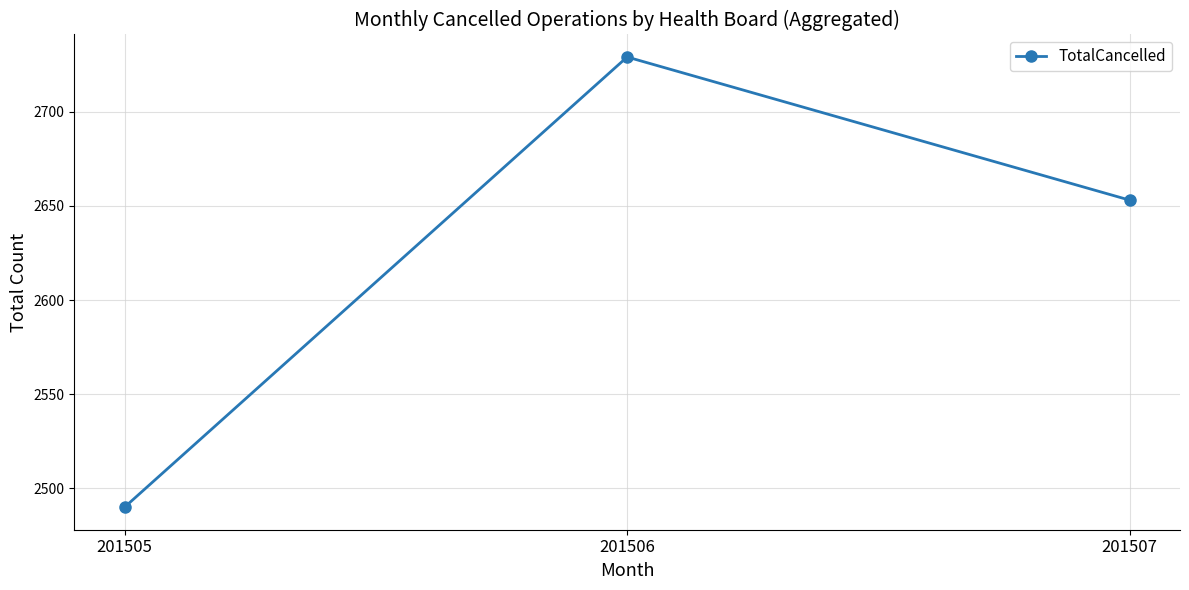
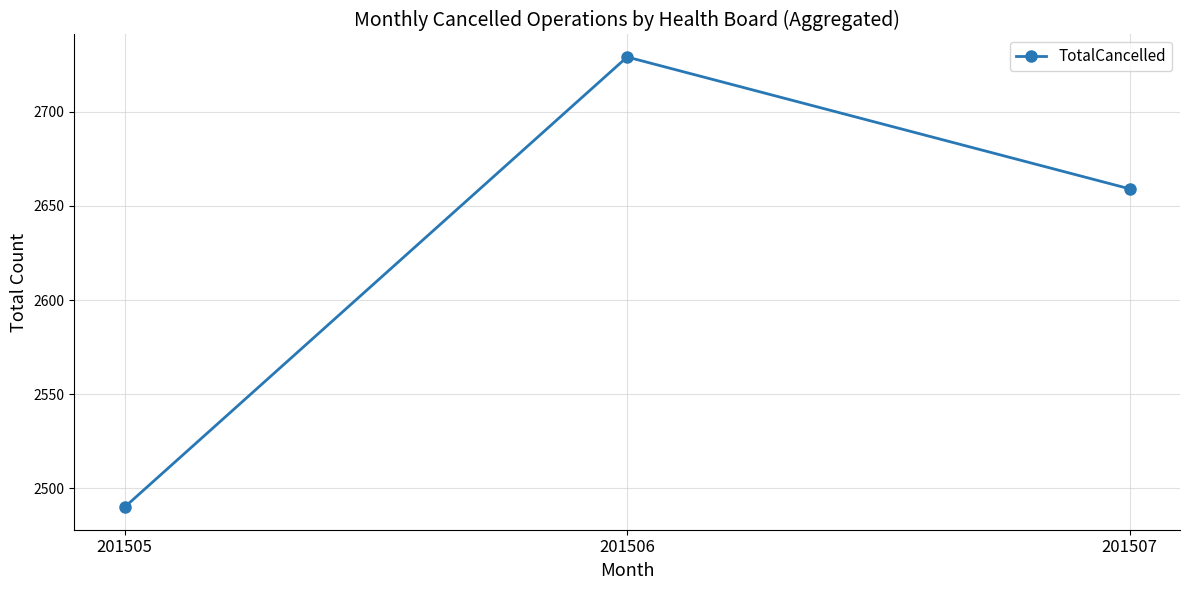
201507: 2653 -> 2659
